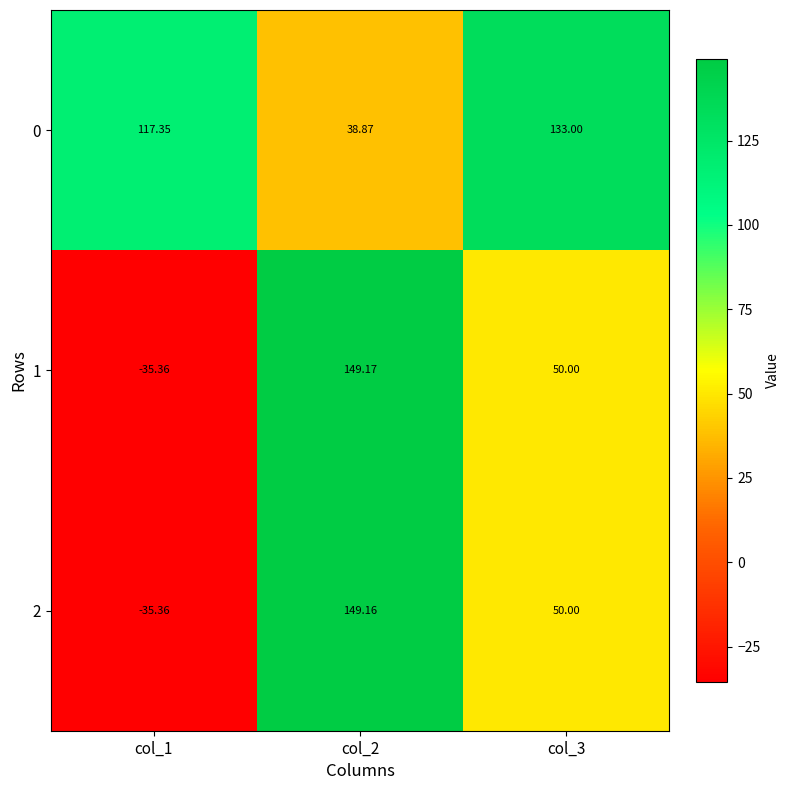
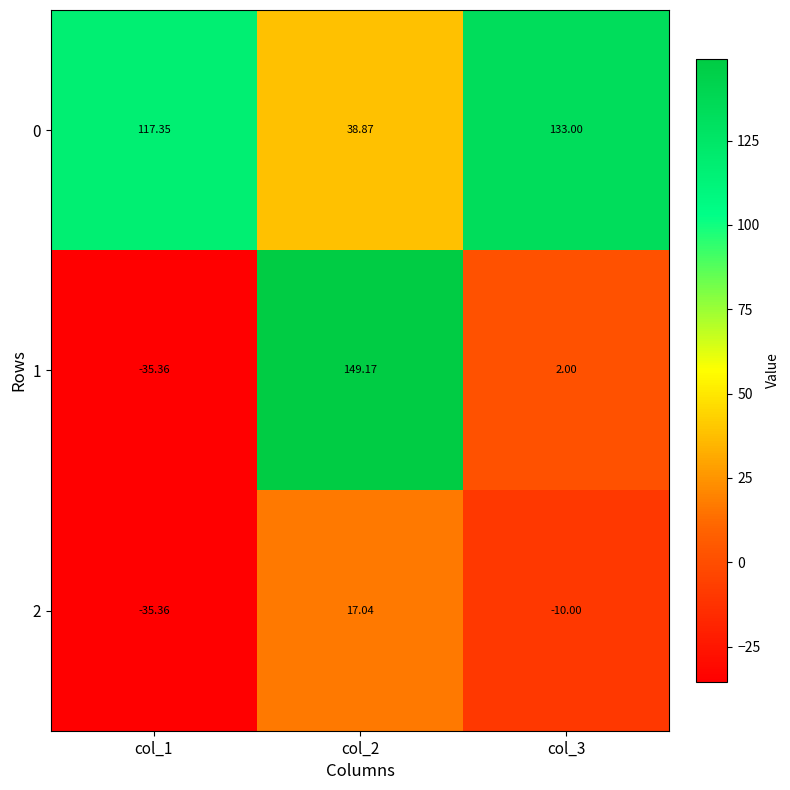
1, col_3: 50.00 -> 2.00
2, col_2: 149.16 -> 17.04
2, col_3: 50.00 -> -10.00
